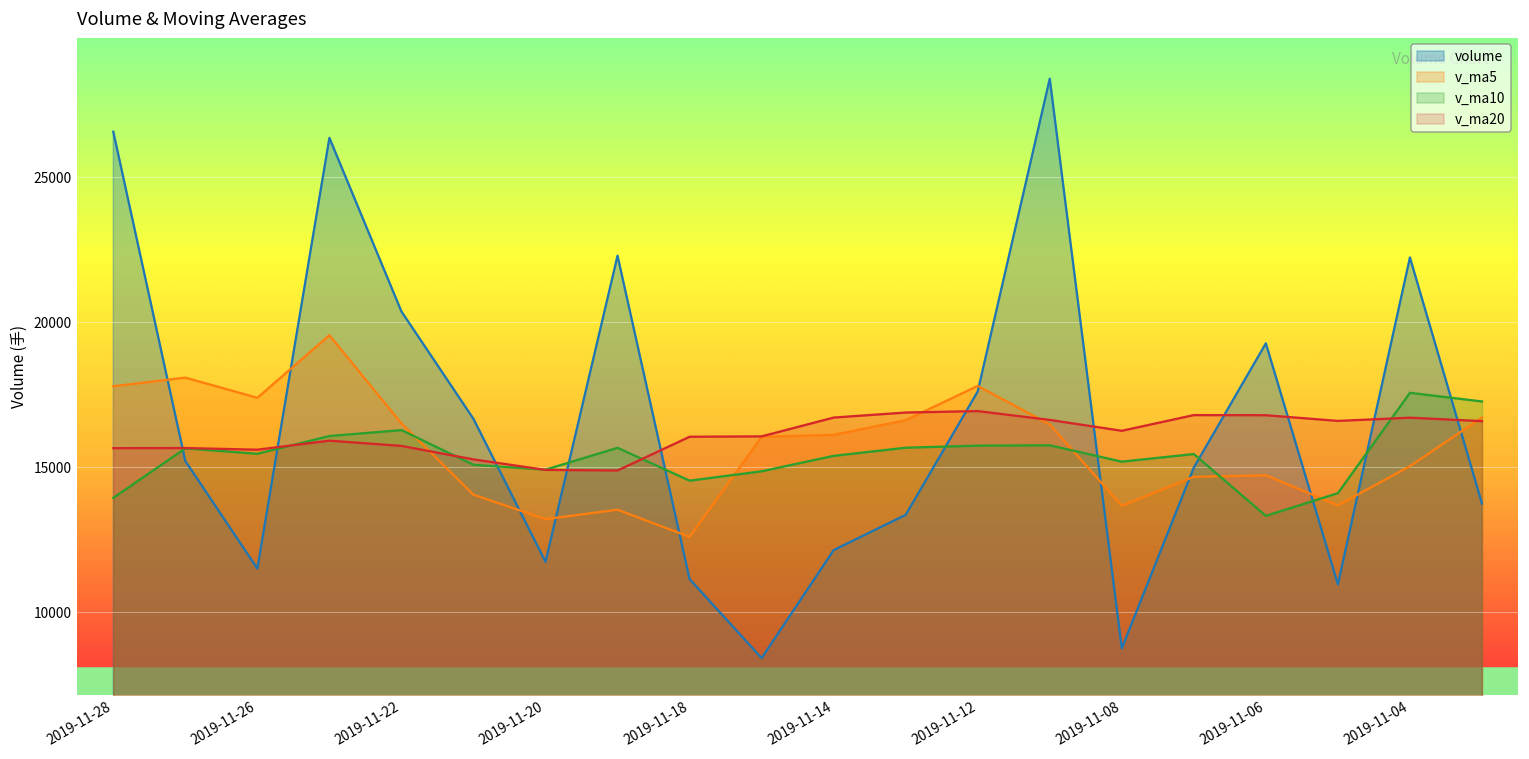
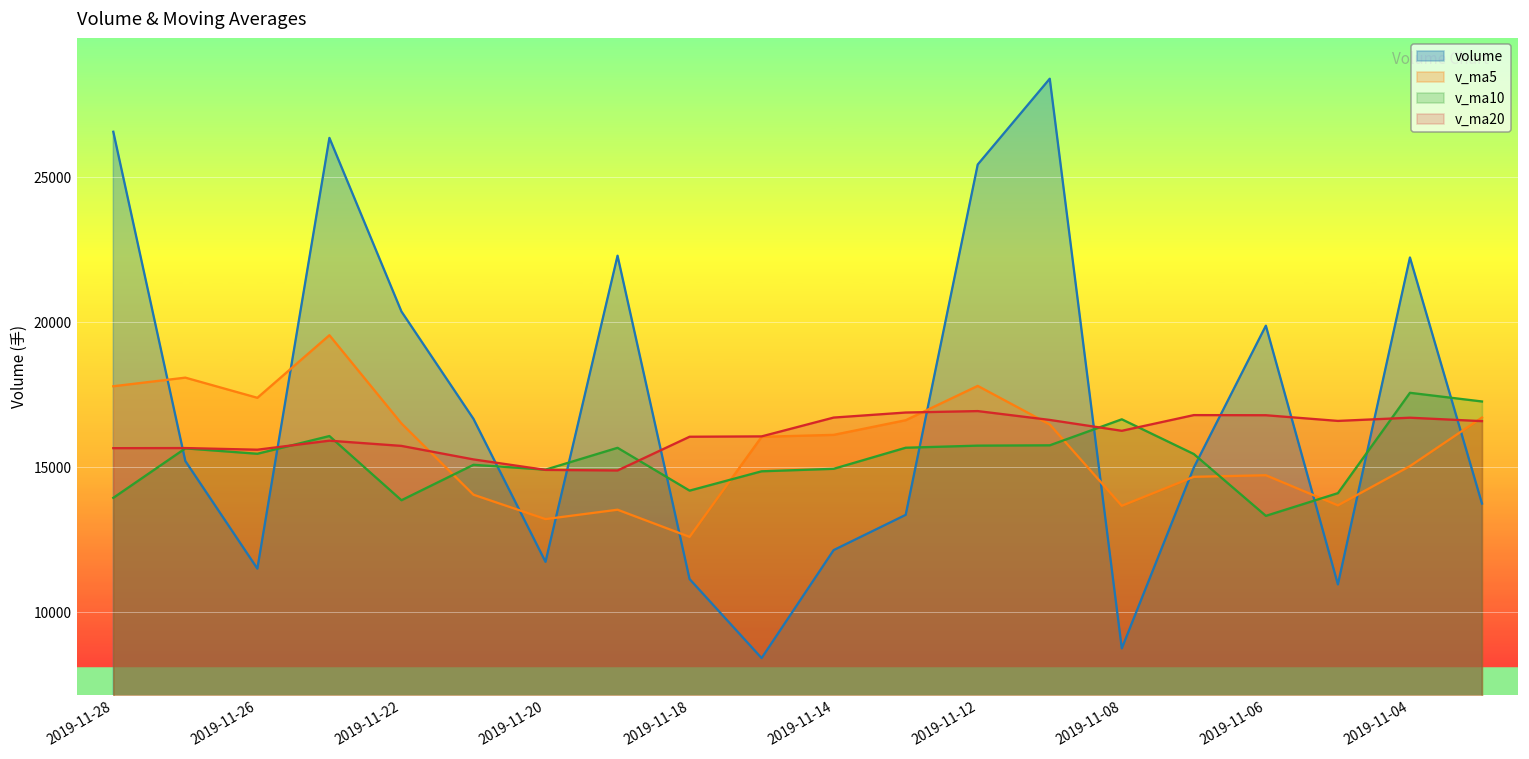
v_ma10, 2019-11-22: 16300 -> 13900
v_ma10, 2019-11-18: 14500 -> 14200
v_ma10, 2019-11-14: 15400 -> 14900
volume, 2019-11-12: 17600 -> 25400
v_ma10, 2019-11-08: 15200 -> 16600
volume, 2019-11-06: 19300 -> 19900
